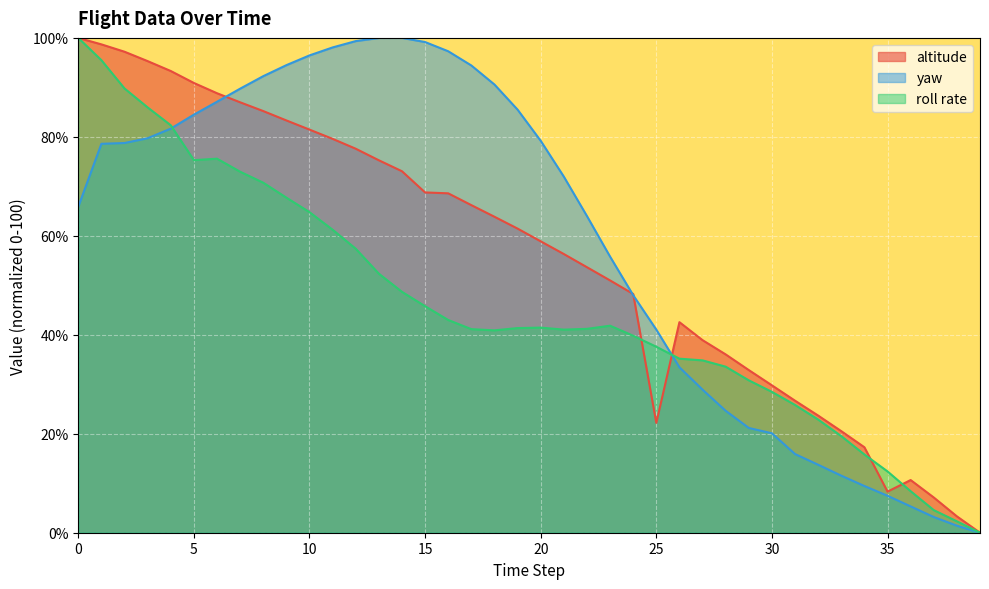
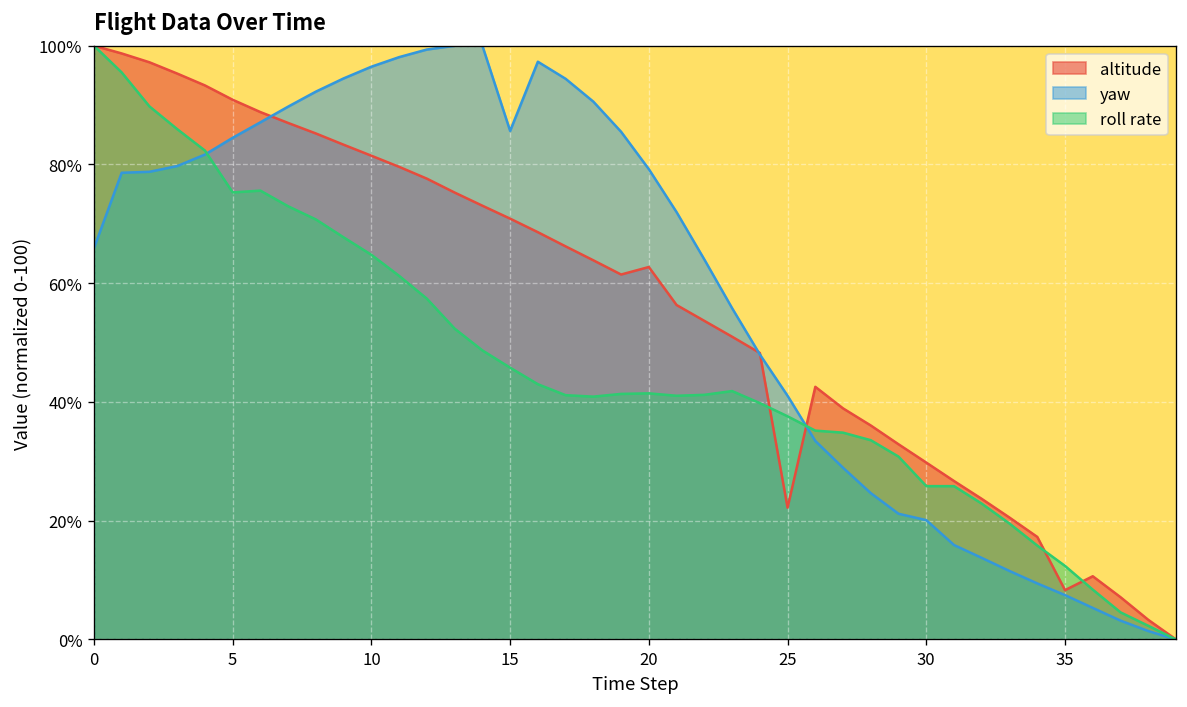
altitude, 15: 69% -> 71%
yaw, 15: 99% -> 86%
altitude, 20: 59% -> 63%
roll rate, 30: 28% -> 26%
